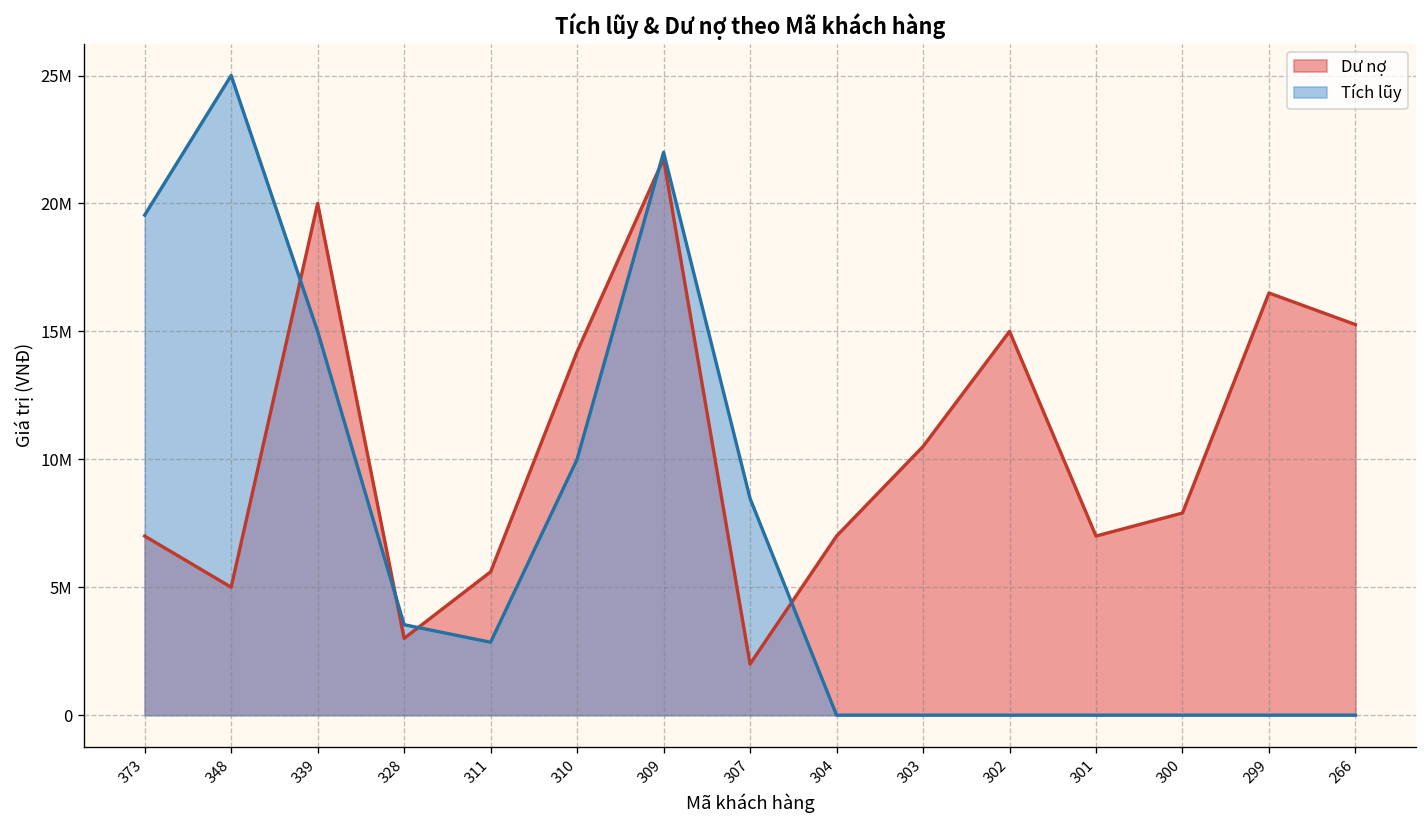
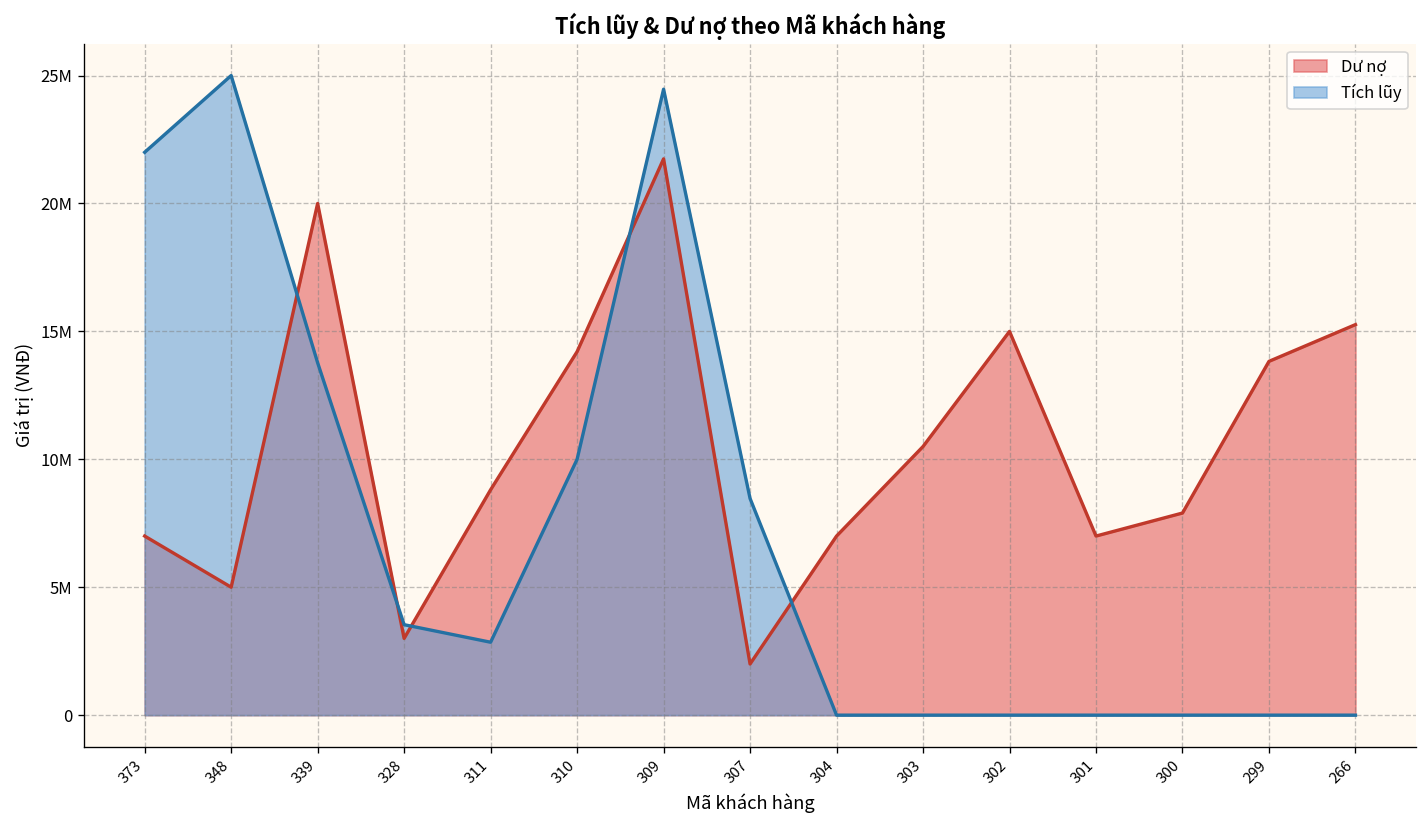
Tích lũy, 373: 19500000 -> 22000000
Tích lũy, 339: 15000000 -> 13800000
Dư nợ, 311: 5600000 -> 8800000
Tích lũy, 309: 22000000 -> 24500000
Dư nợ, 299: 16500000 -> 13800000
